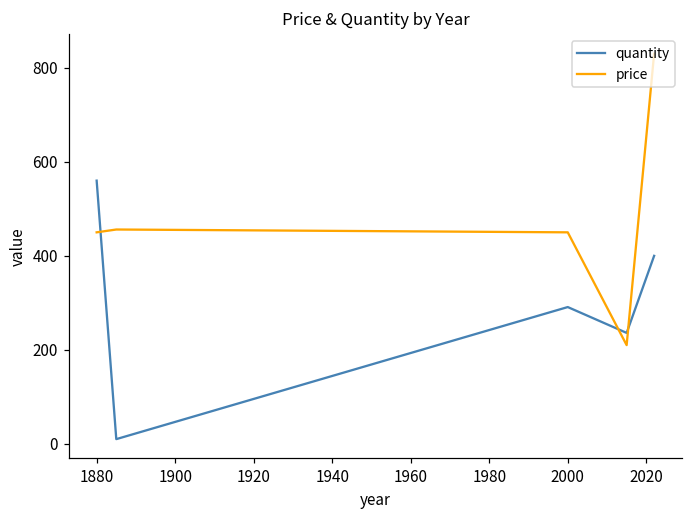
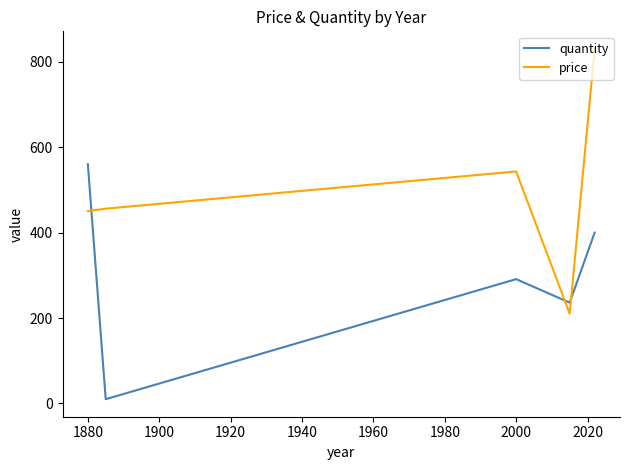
price, 2000: 450 -> 540
